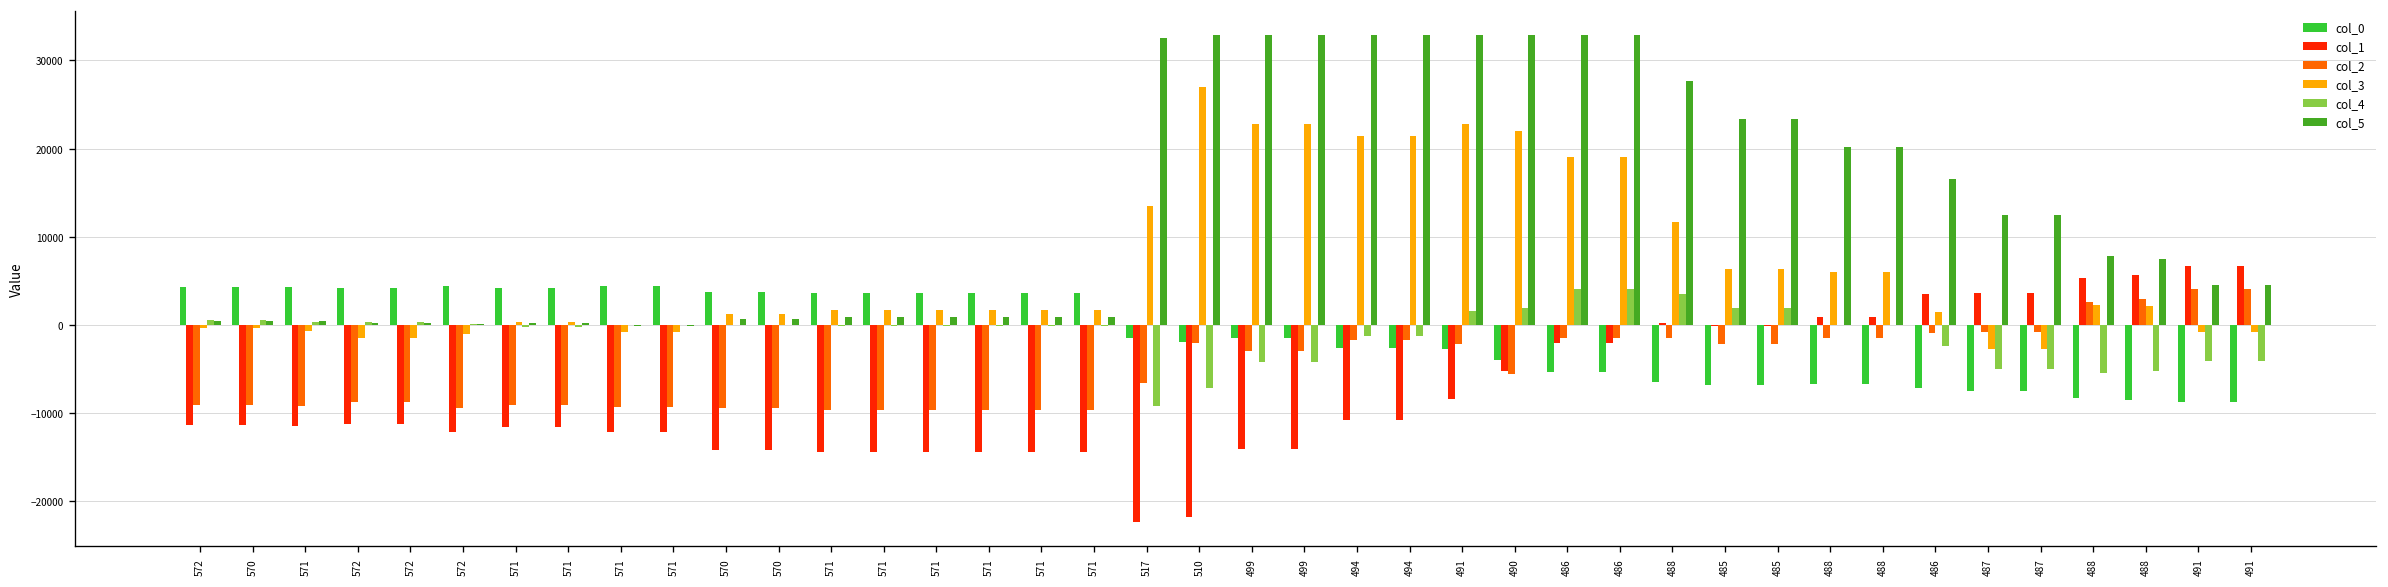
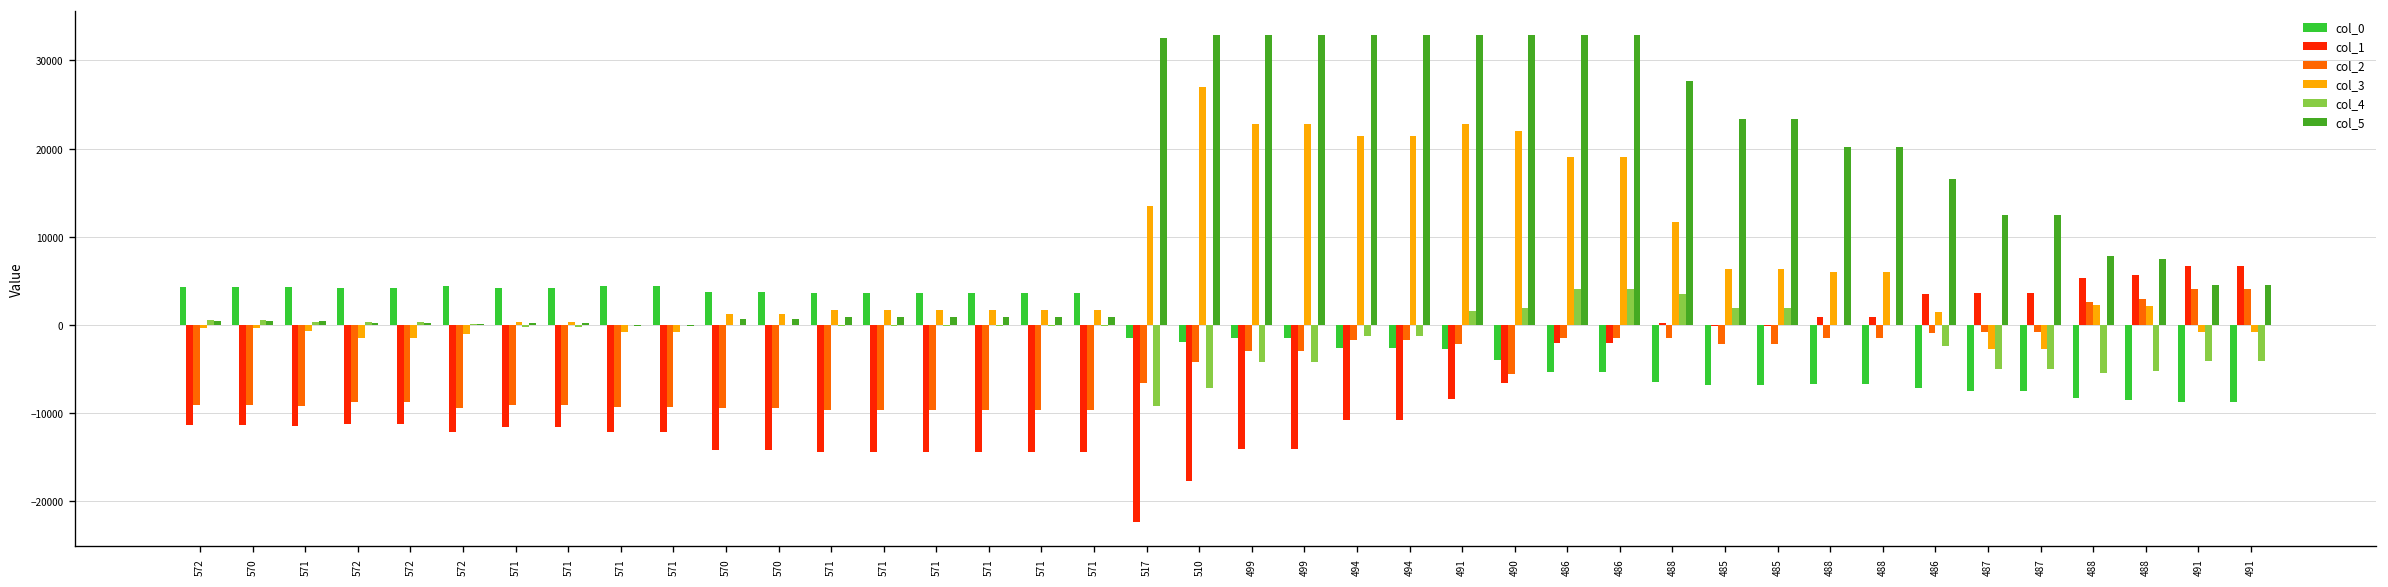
col_1, 510: -22000 -> -18000
col_2, 510: -2000 -> -4000
col_1, 490: -5000 -> -7000
